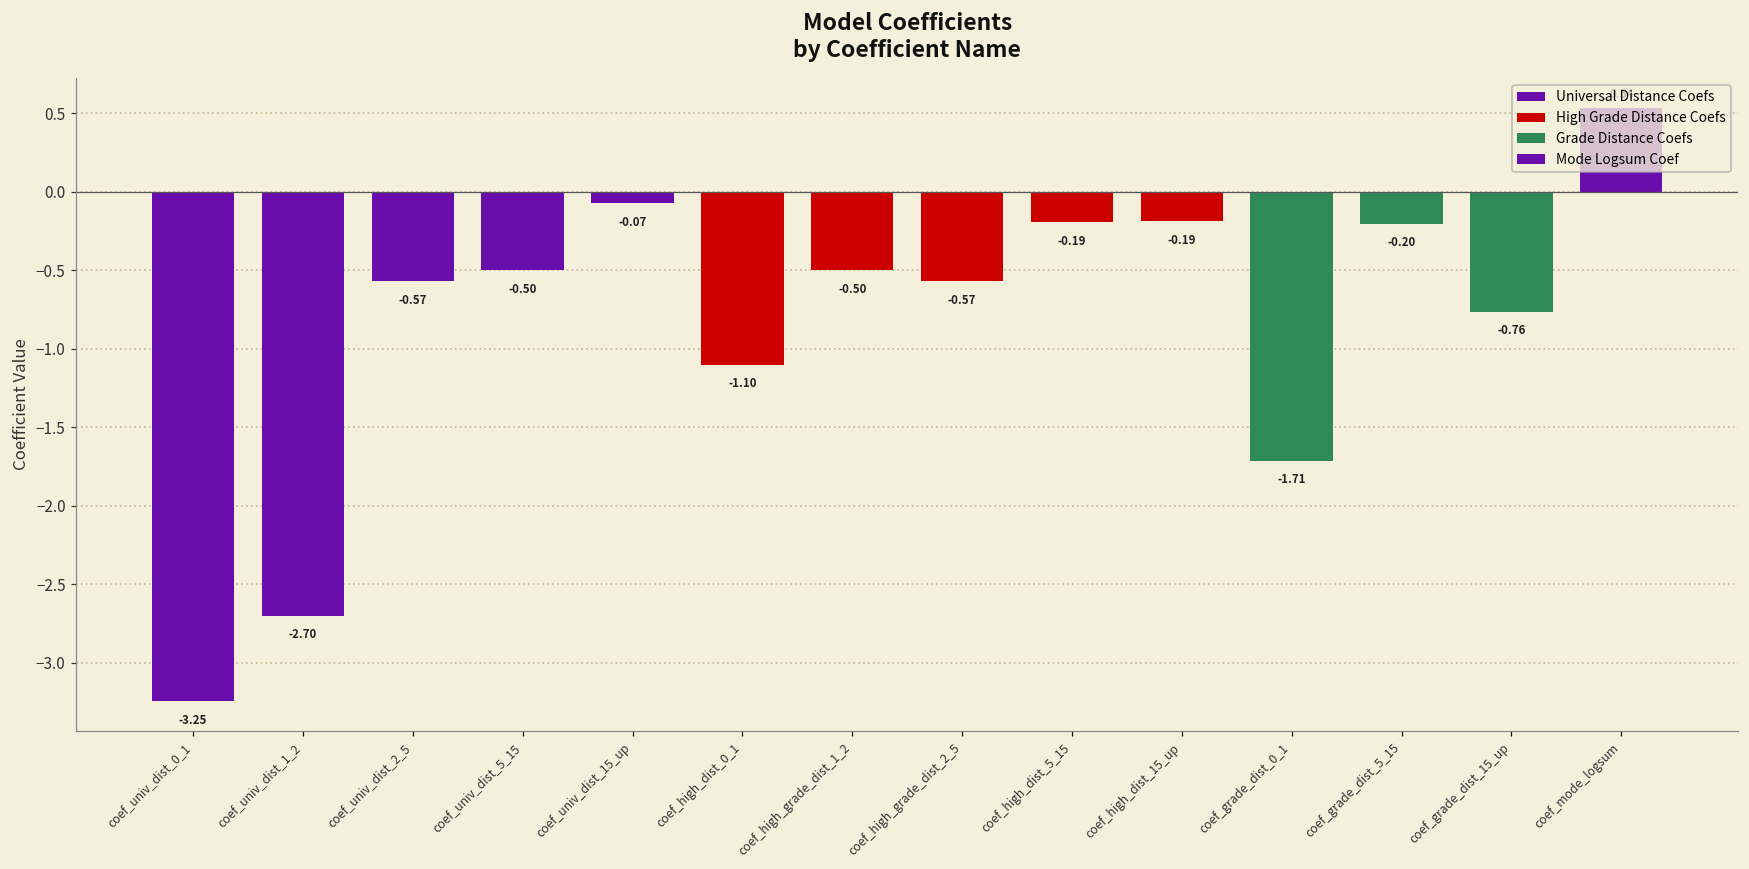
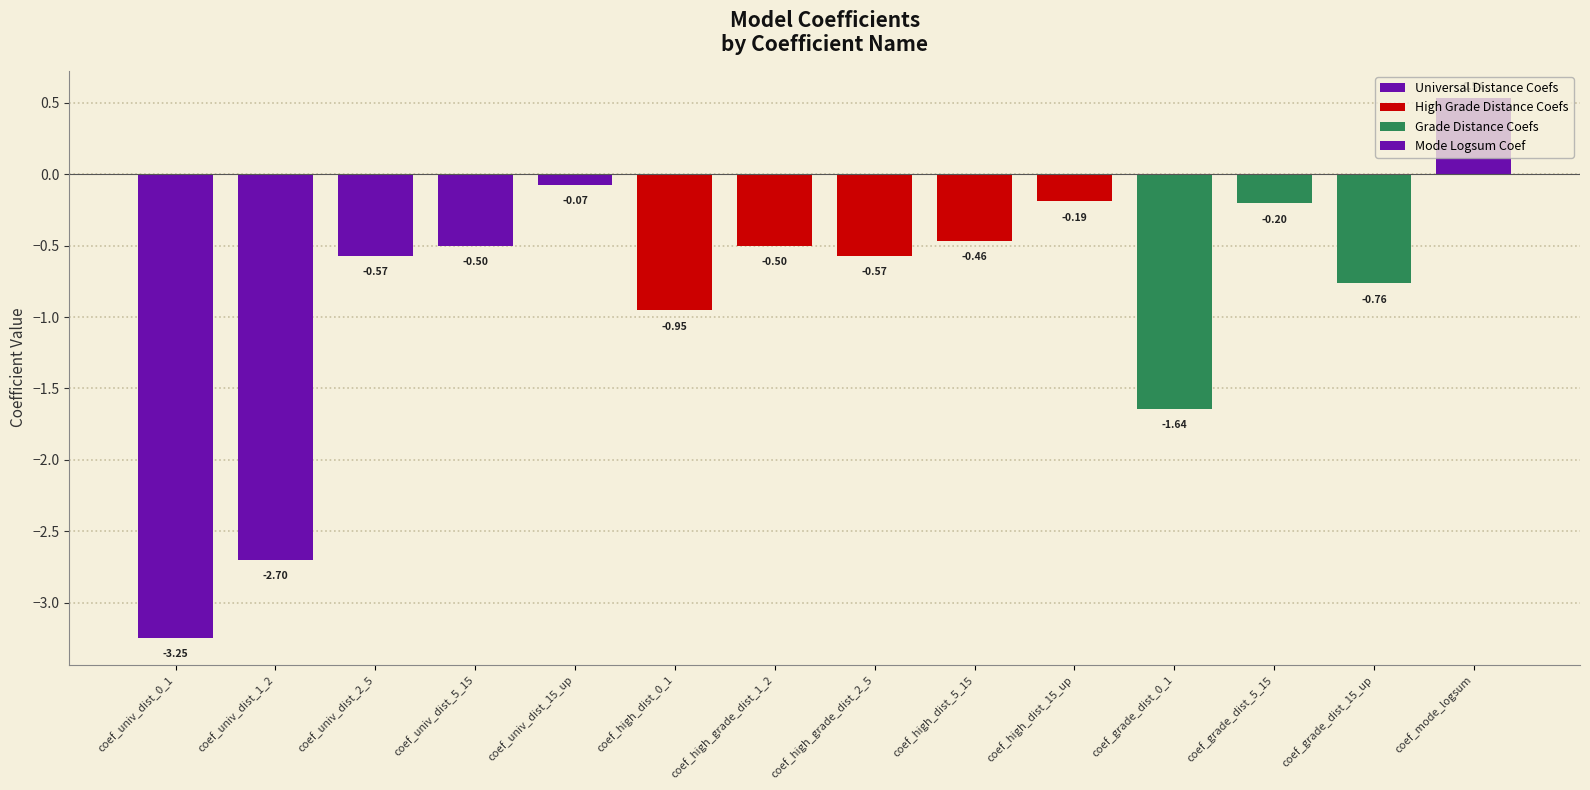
High Grade Distance Coefs, coef_high_dist_0_1: -1.10 -> -0.95
High Grade Distance Coefs, coef_high_dist_5_15: -0.19 -> -0.46
Grade Distance Coefs, coef_grade_dist_0_1: -1.71 -> -1.64
